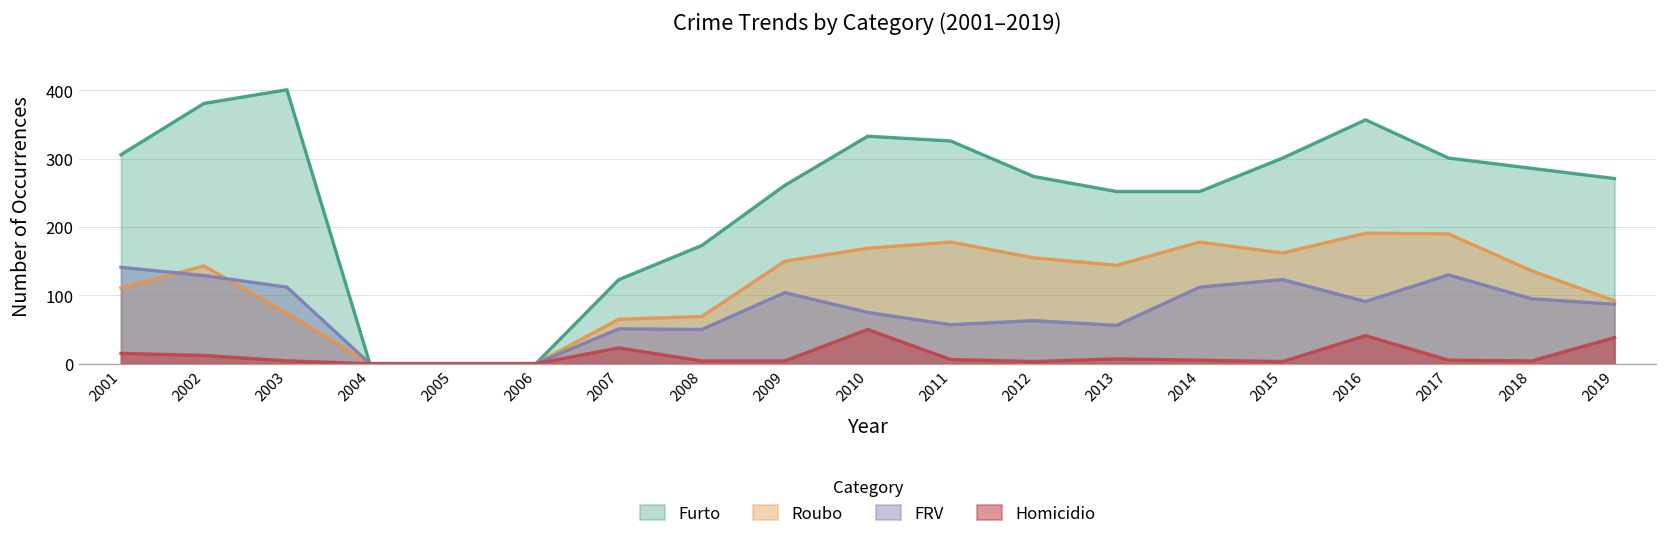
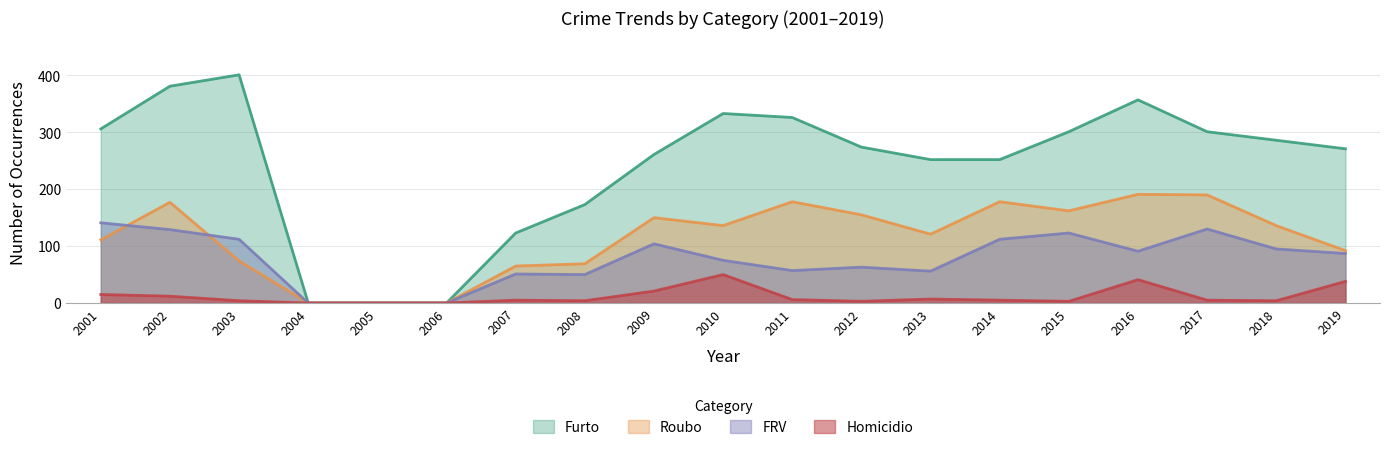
Roubo, 2002: 140 -> 180
Homicidio, 2007: 20 -> 10
Homicidio, 2009: 0 -> 20
Roubo, 2010: 170 -> 140
Roubo, 2013: 140 -> 120
